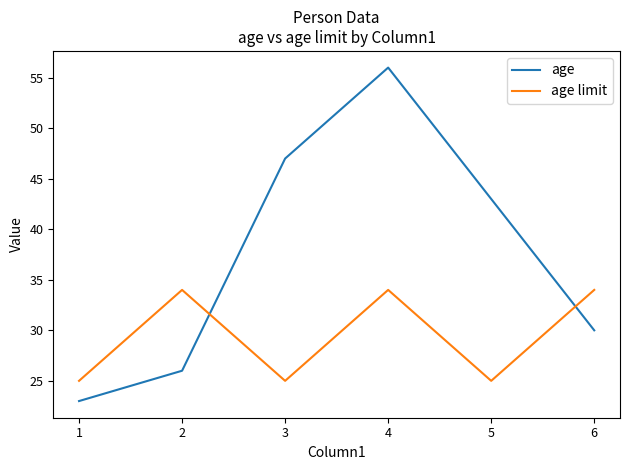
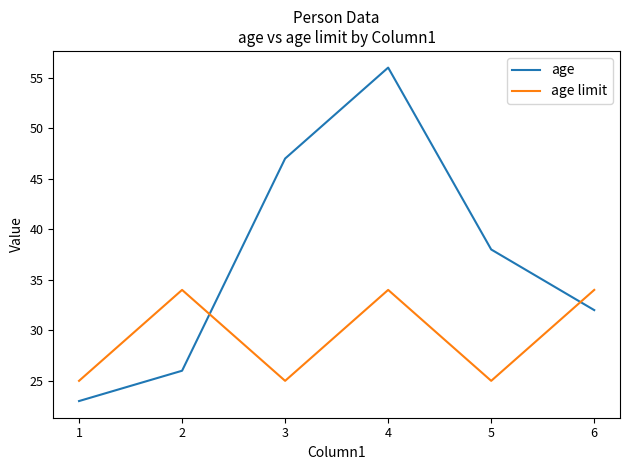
age, 5: 43 -> 38
age, 6: 30 -> 32
